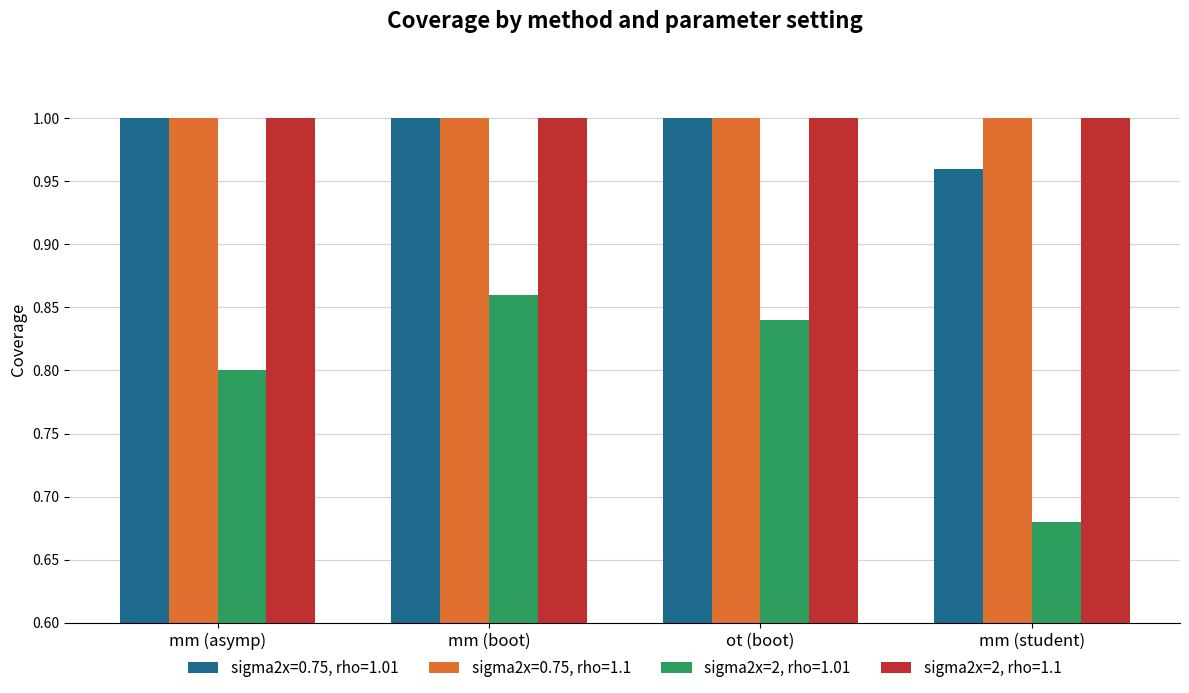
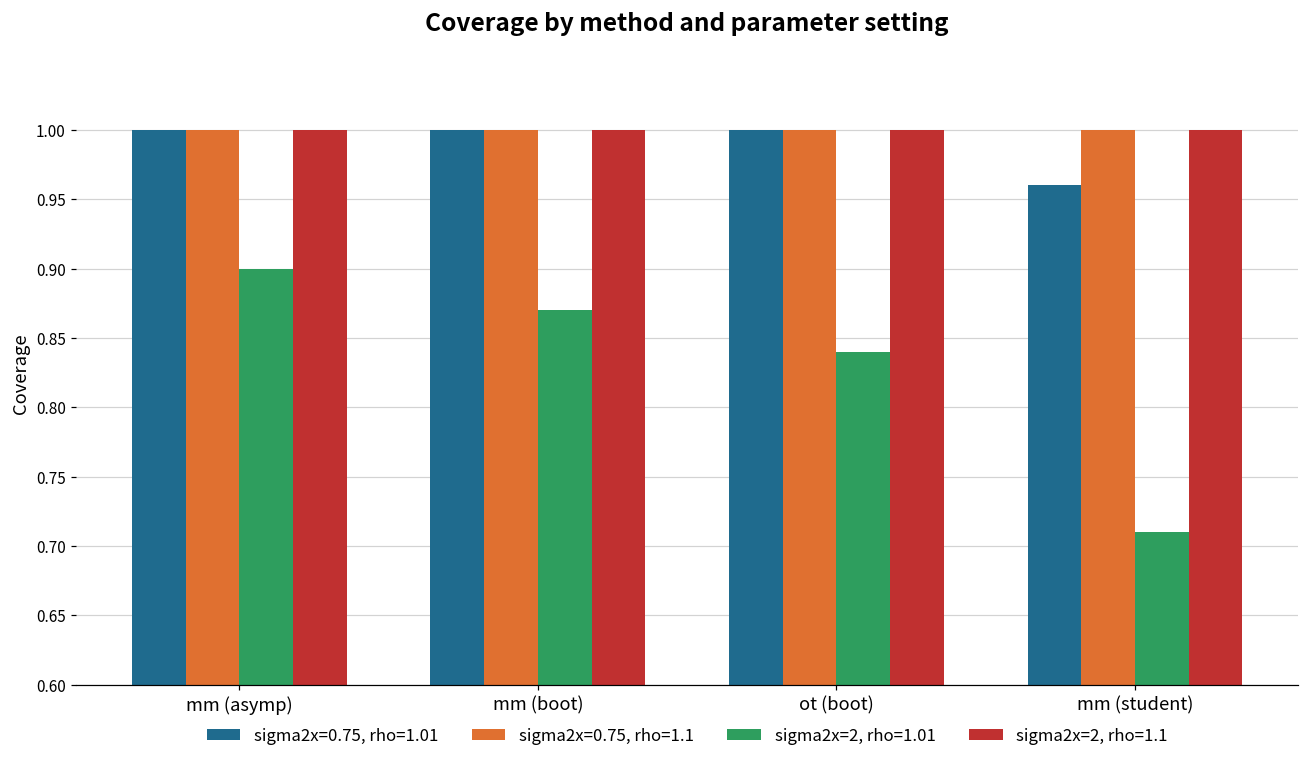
sigma2x=2, rho=1.01, mm (asymp): 0.8 -> 0.9
sigma2x=2, rho=1.01, mm (boot): 0.86 -> 0.87
sigma2x=2, rho=1.01, mm (student): 0.68 -> 0.71
